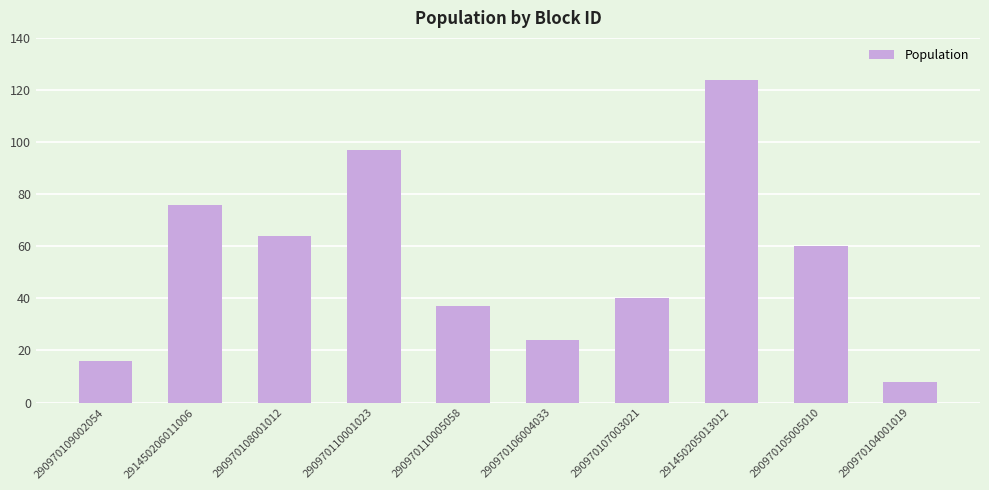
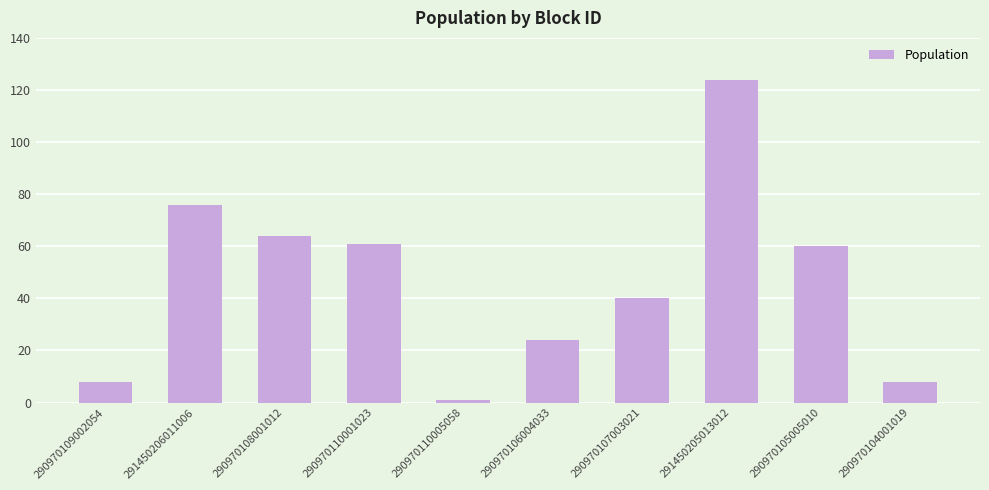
290970109002054: 16 -> 8
290970110001023: 97 -> 61
290970110005058: 37 -> 1
